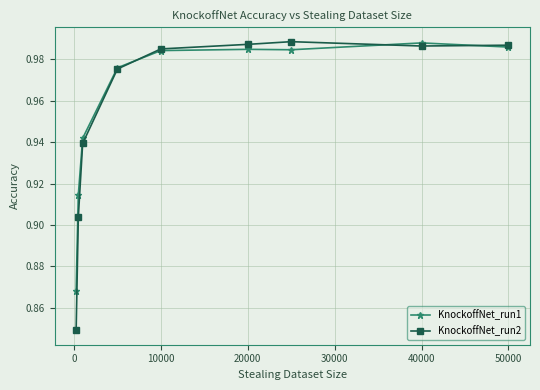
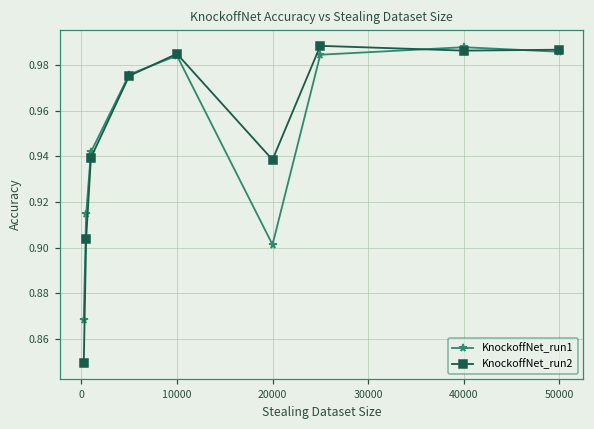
KnockoffNet_run1, 20000: 0.985 -> 0.901
KnockoffNet_run2, 20000: 0.987 -> 0.939
